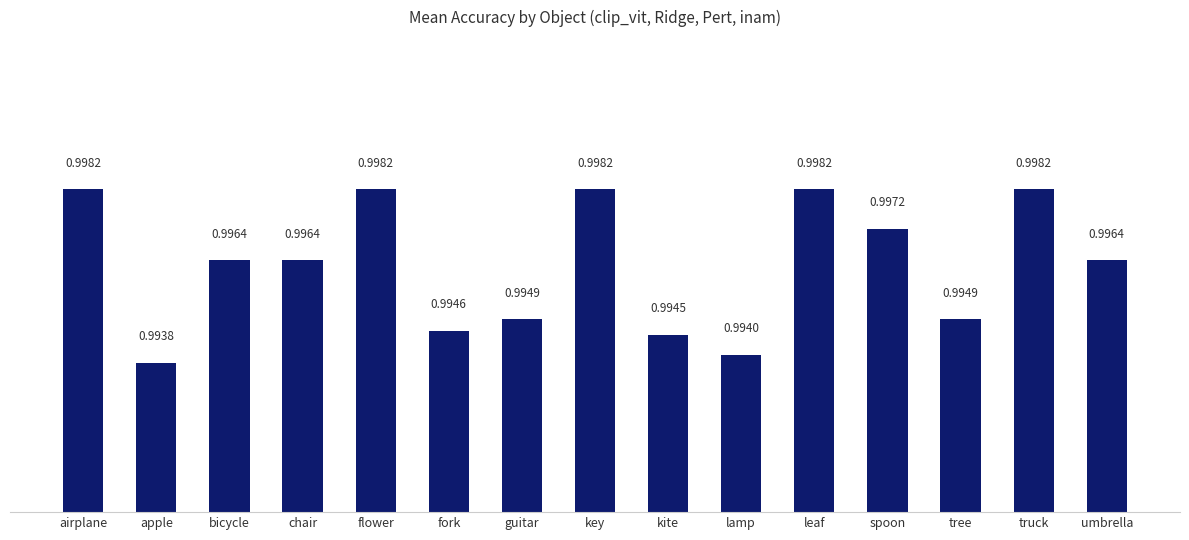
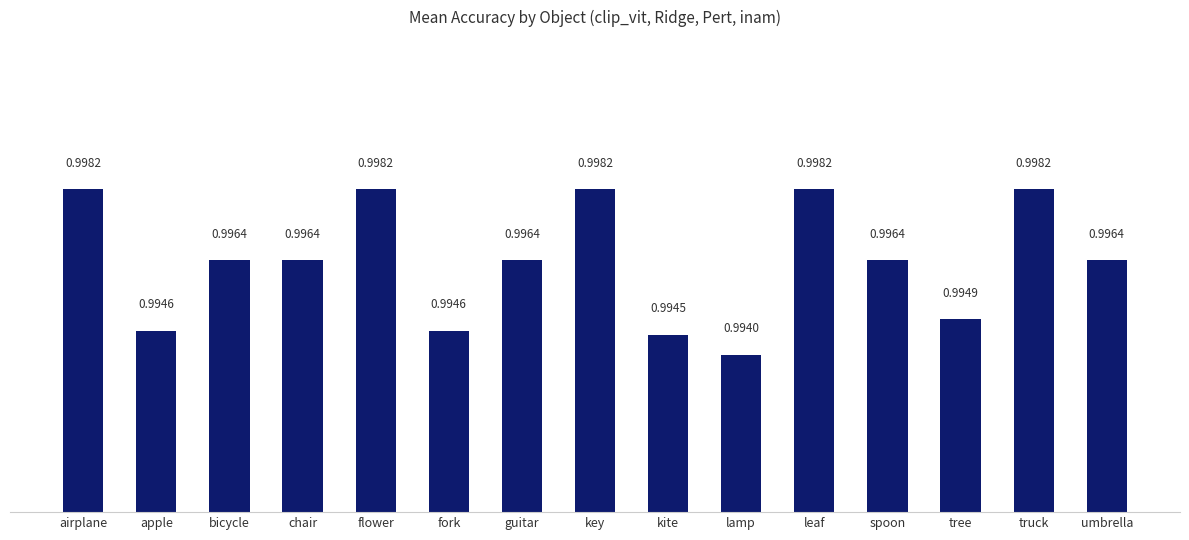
apple: 0.9938 -> 0.9946
guitar: 0.9949 -> 0.9964
spoon: 0.9972 -> 0.9964
